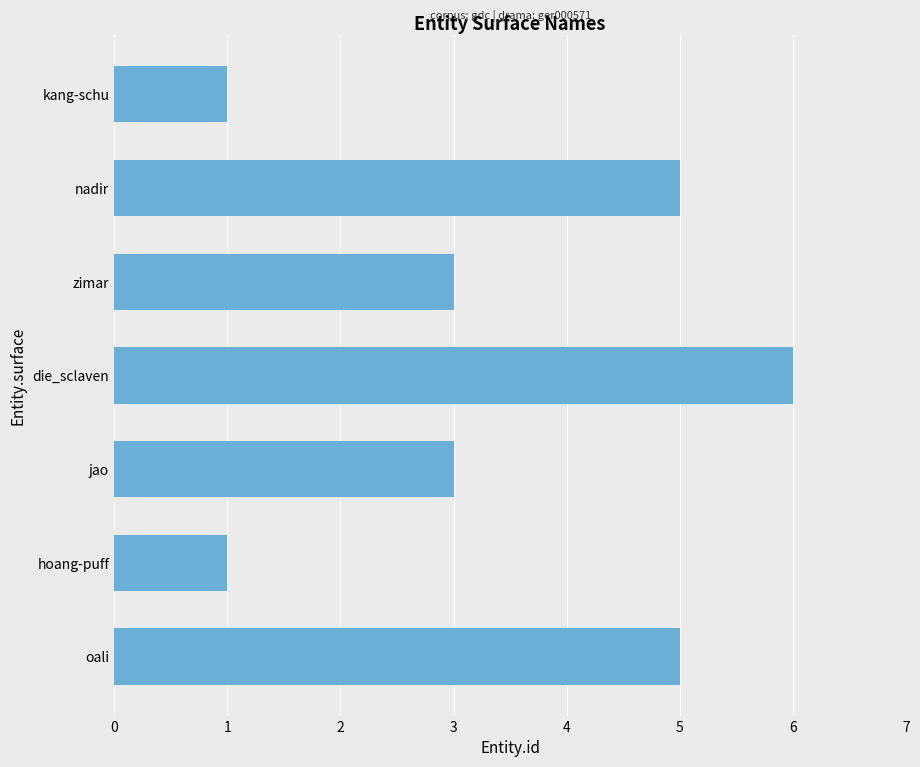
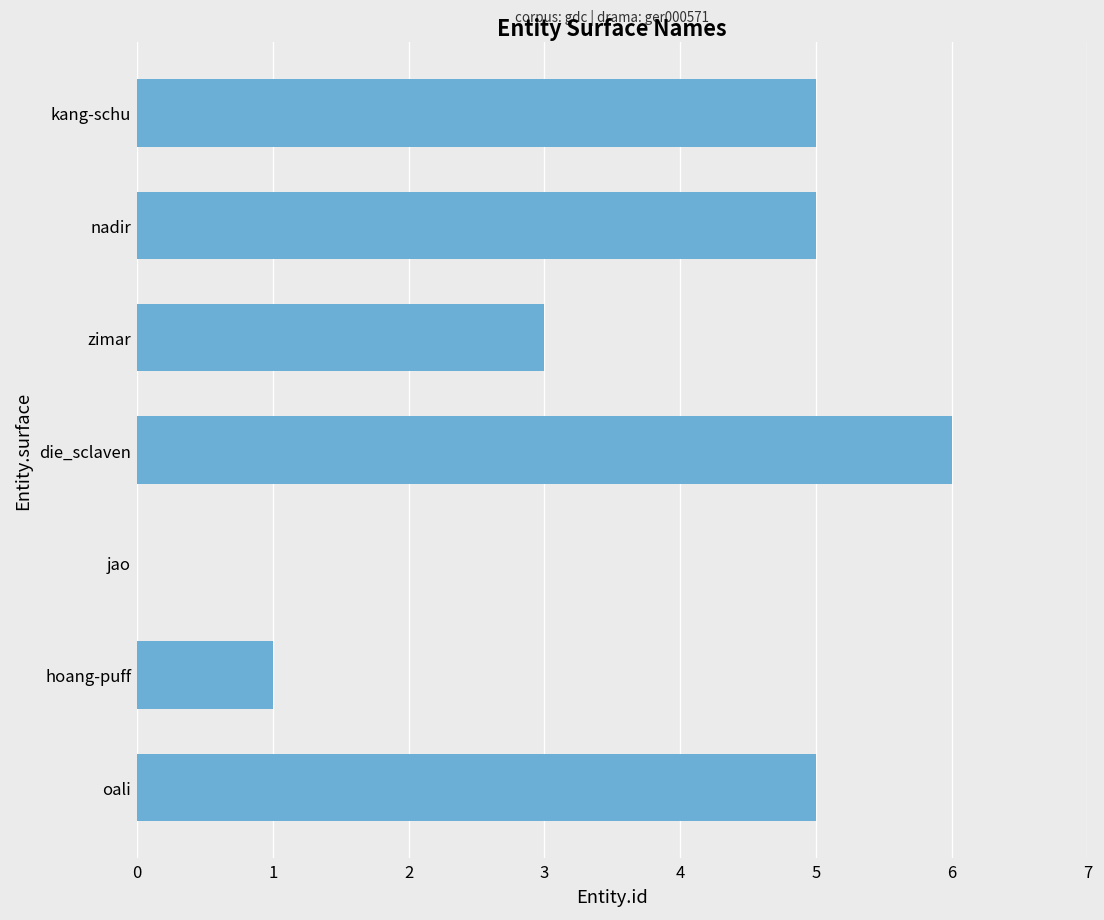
kang-schu: 1 -> 5
jao: 3 -> 0
